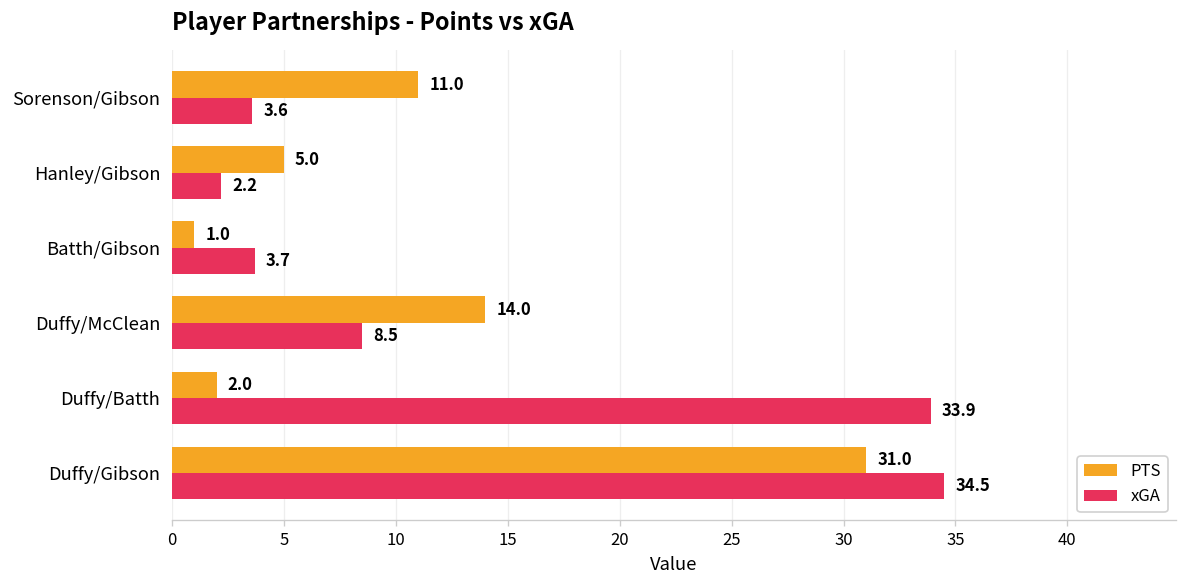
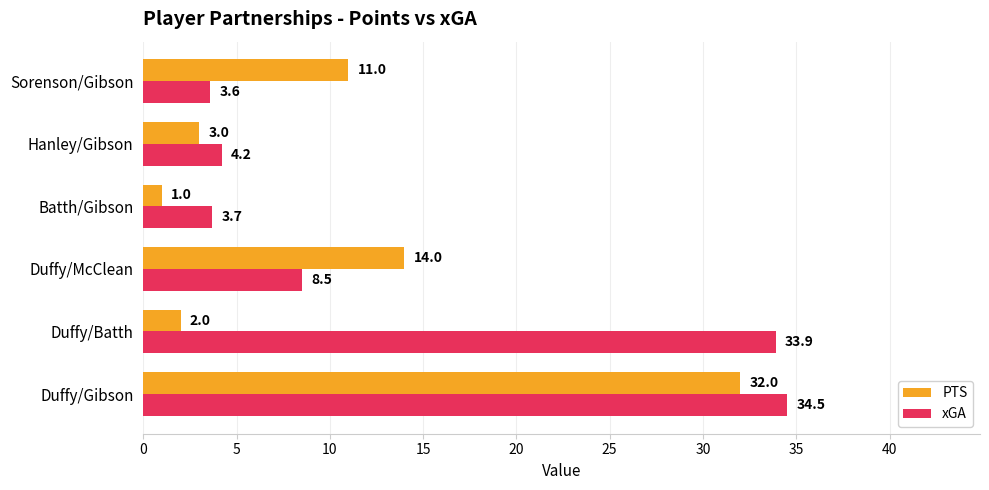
PTS, Hanley/Gibson: 5.0 -> 3.0
xGA, Hanley/Gibson: 2.2 -> 4.2
PTS, Duffy/Gibson: 31.0 -> 32.0
